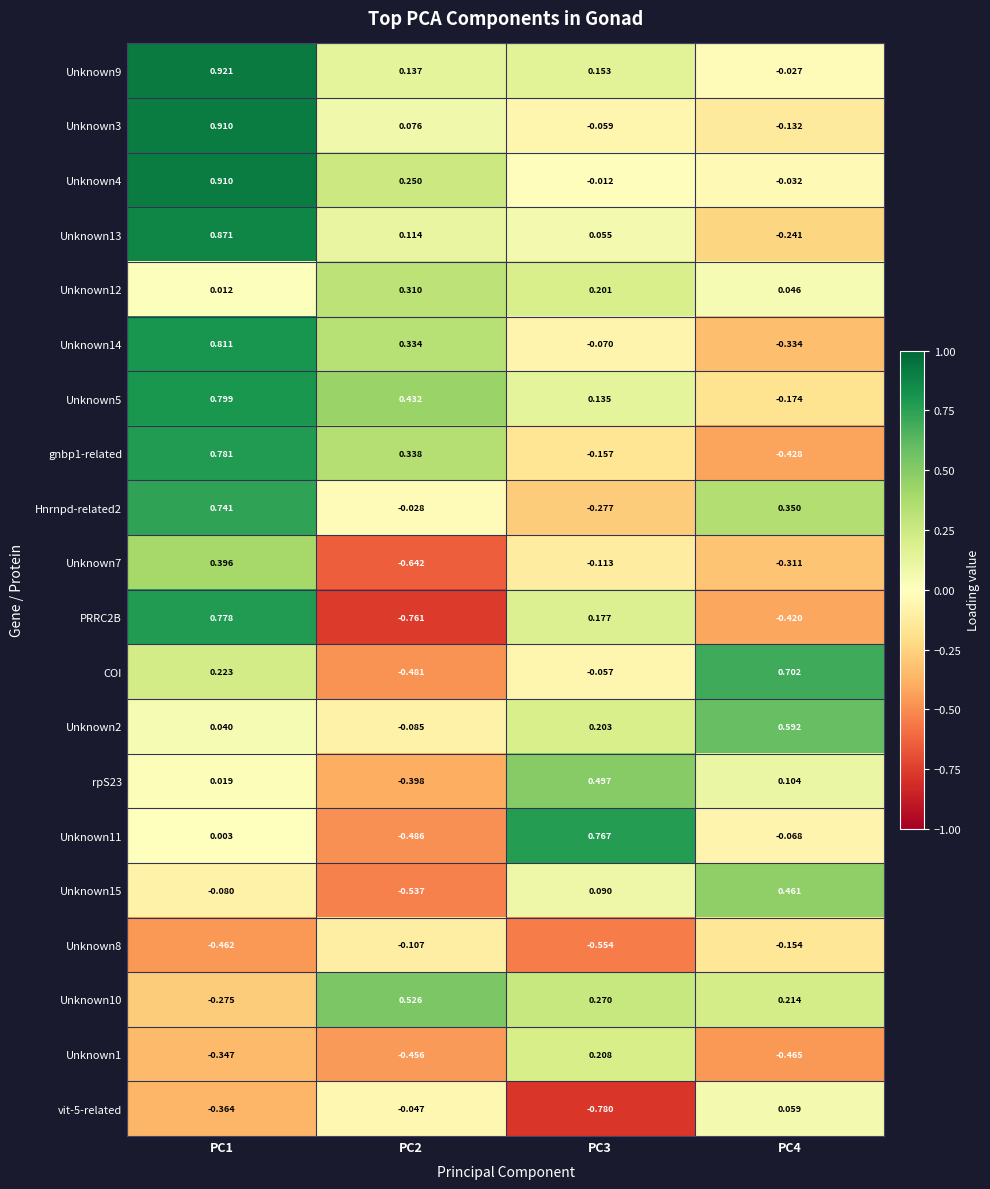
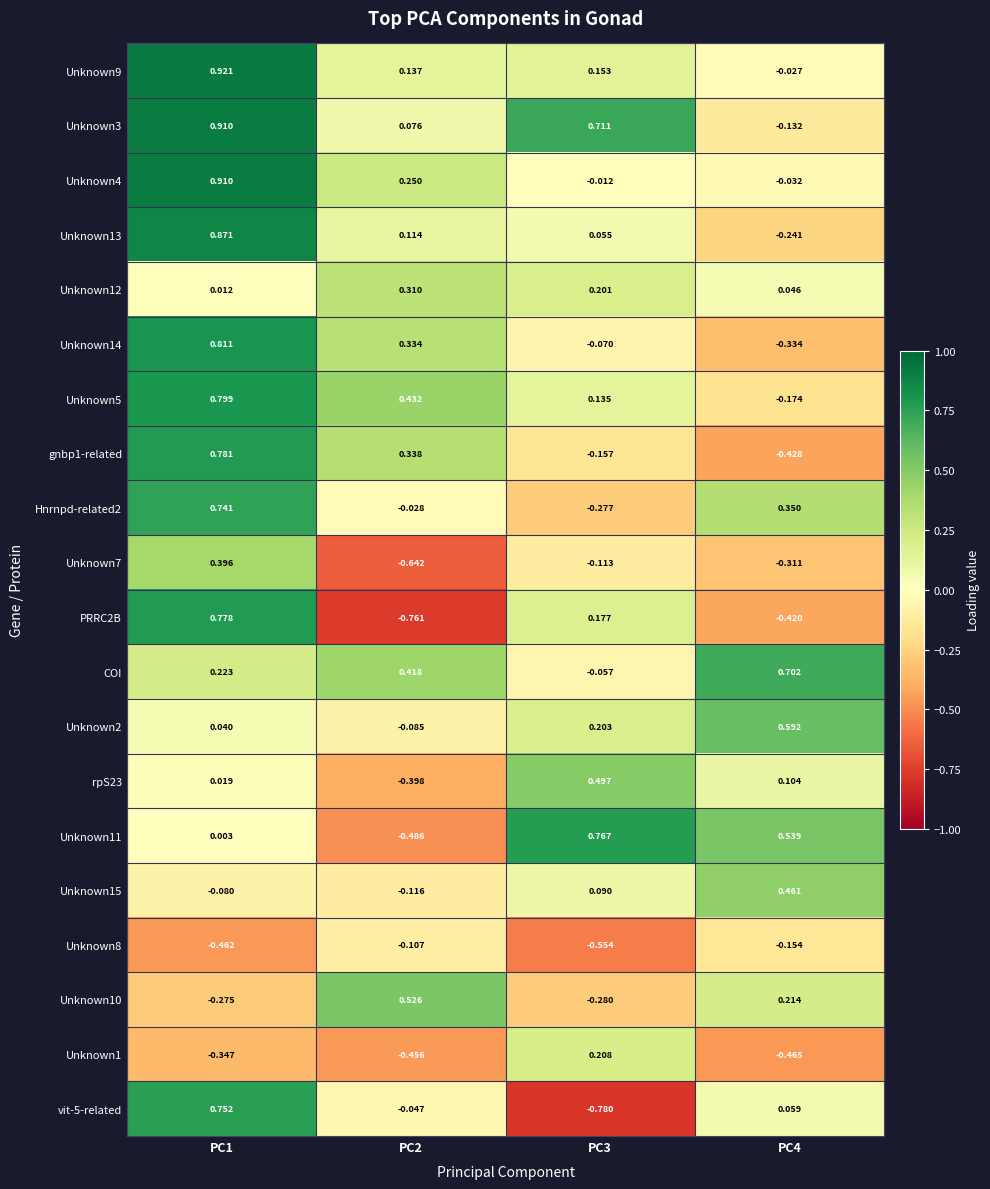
Unknown3, PC3: -0.059 -> 0.711
COI, PC2: -0.481 -> 0.418
Unknown11, PC4: -0.068 -> 0.539
Unknown15, PC2: -0.537 -> -0.116
Unknown10, PC3: 0.270 -> -0.280
vit-5-related, PC1: -0.364 -> 0.752
